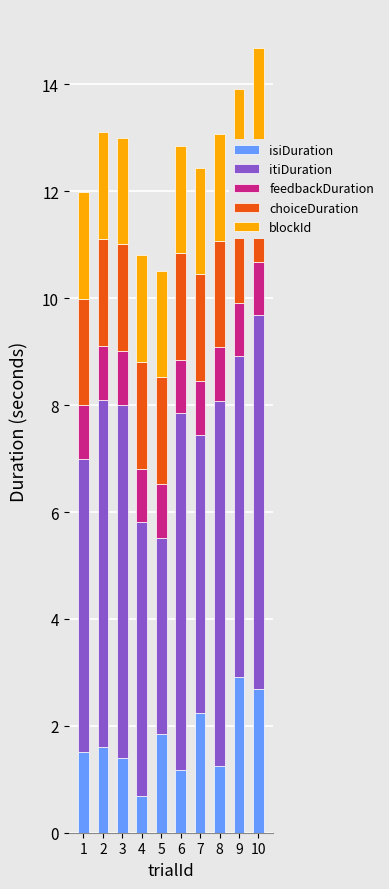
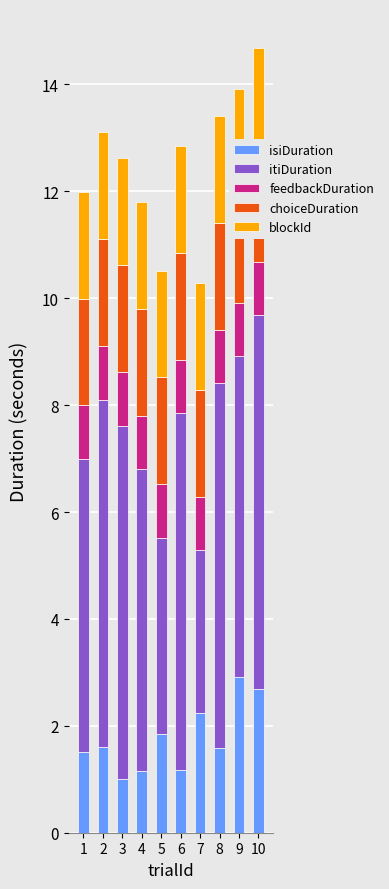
isiDuration, 3: 1.4 -> 1.0
isiDuration, 4: 0.7 -> 1.2
itiDuration, 4: 5.1 -> 5.6
itiDuration, 7: 5.2 -> 3.0
isiDuration, 8: 1.3 -> 1.6
